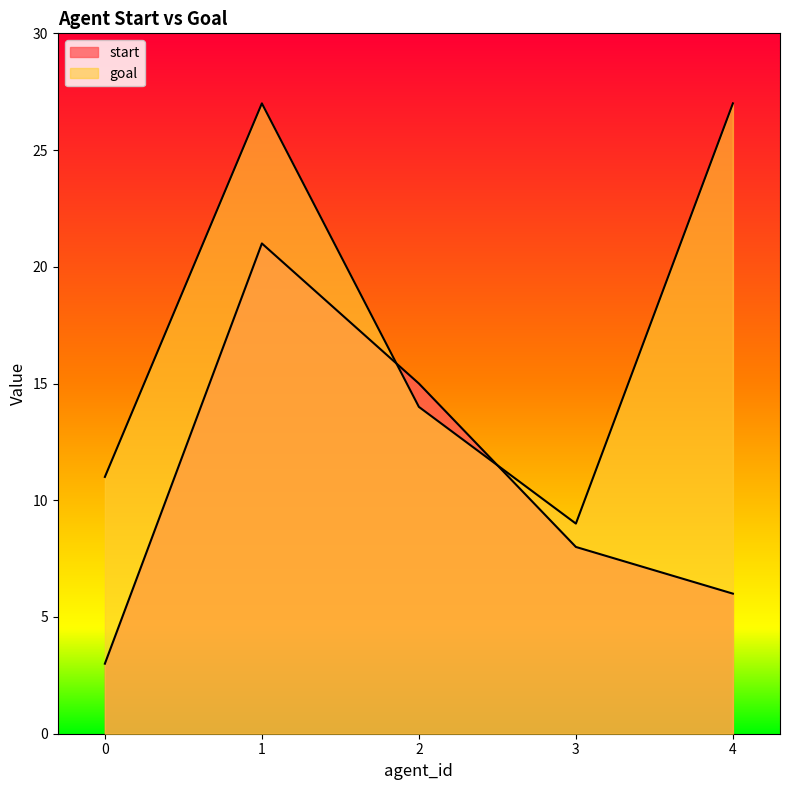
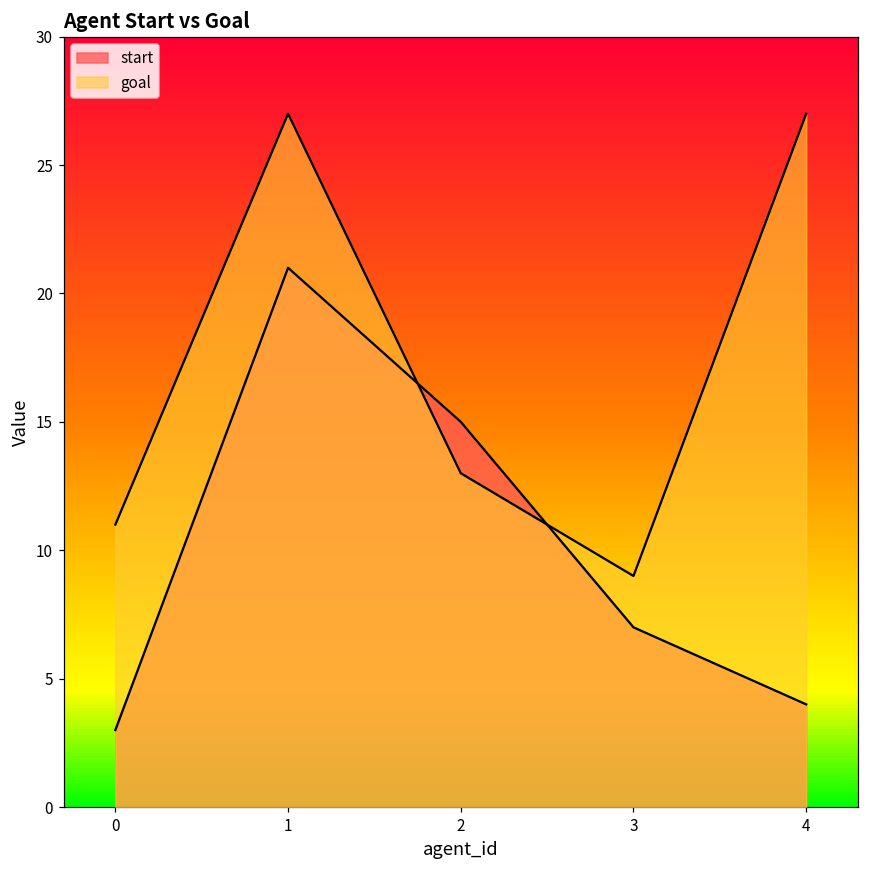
goal, 2: 14 -> 13
start, 3: 8 -> 7
start, 4: 6 -> 4
